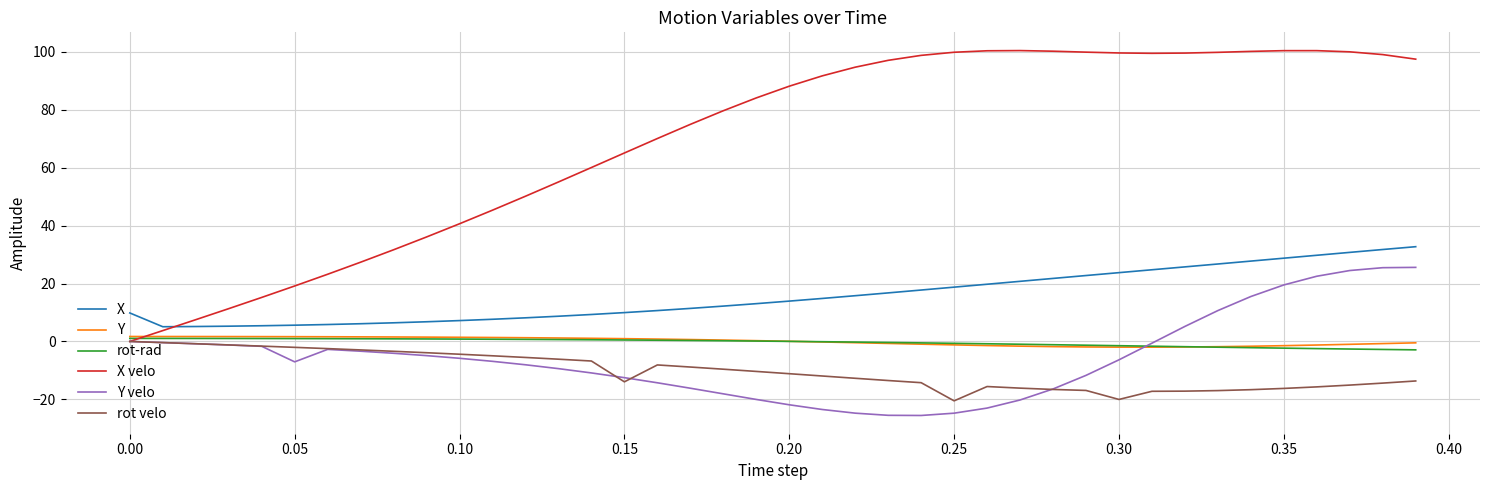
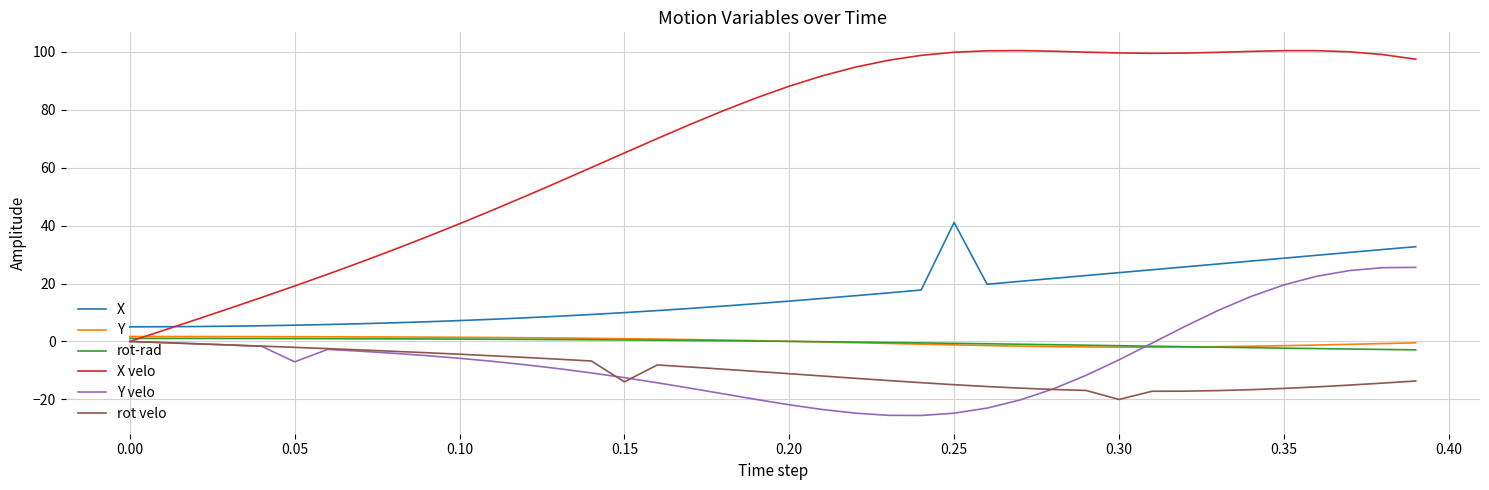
X, 0.00: 10 -> 5
X, 0.25: 19 -> 41
rot velo, 0.25: -21 -> -15
